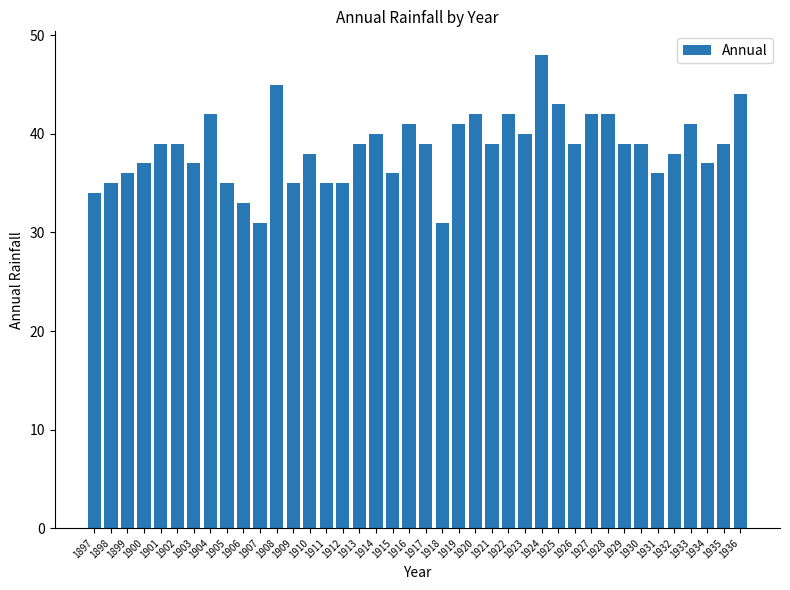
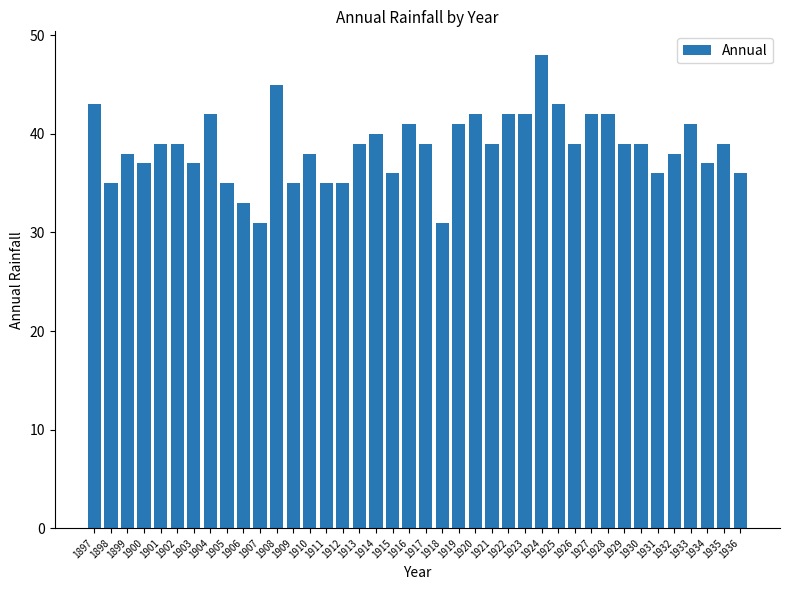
1897: 34 -> 43
1899: 36 -> 38
1923: 40 -> 42
1936: 44 -> 36
